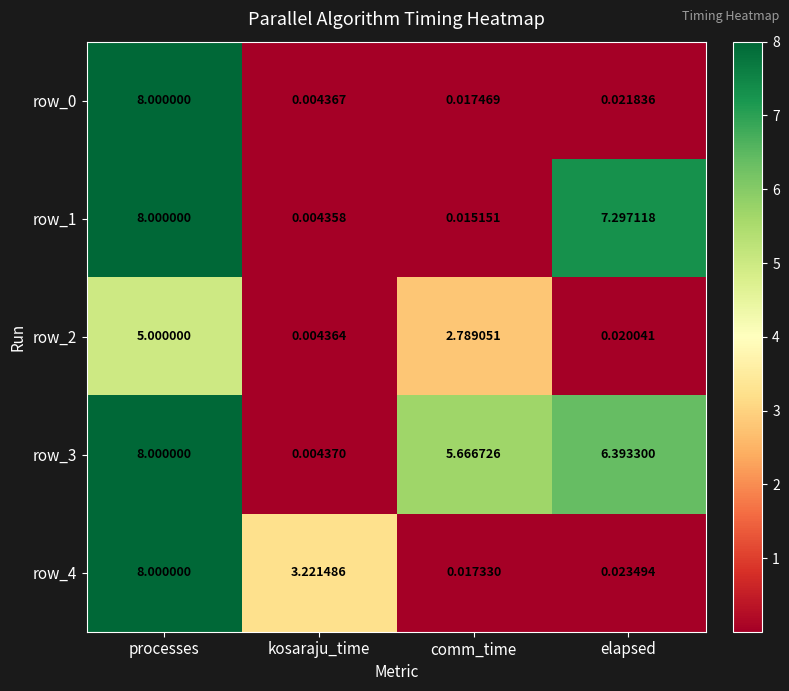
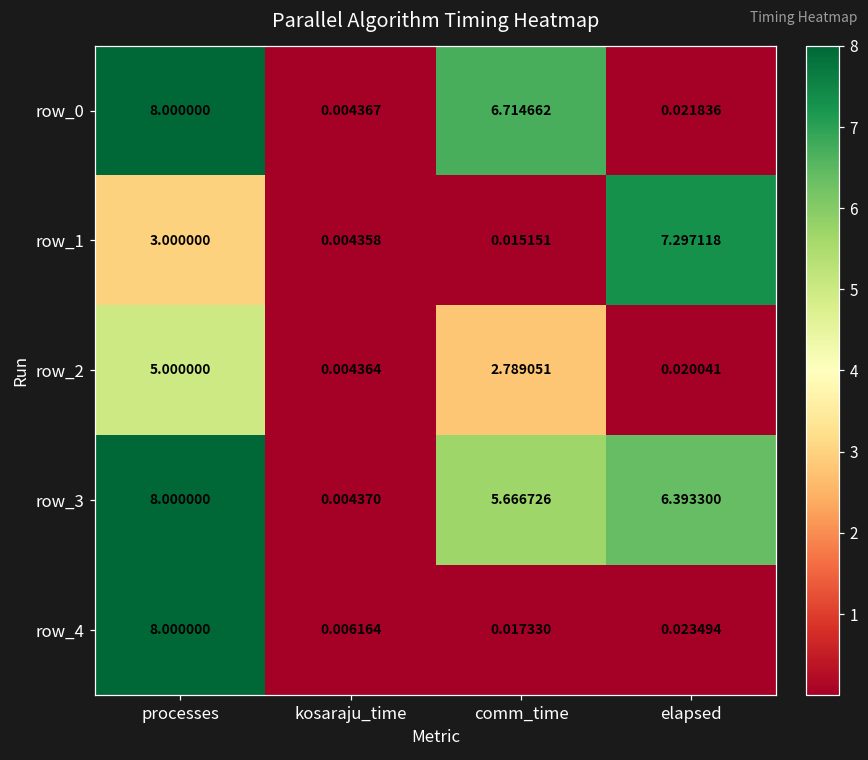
row_0, comm_time: 0.017469 -> 6.714662
row_1, processes: 8.000000 -> 3.000000
row_4, kosaraju_time: 3.221486 -> 0.006164
